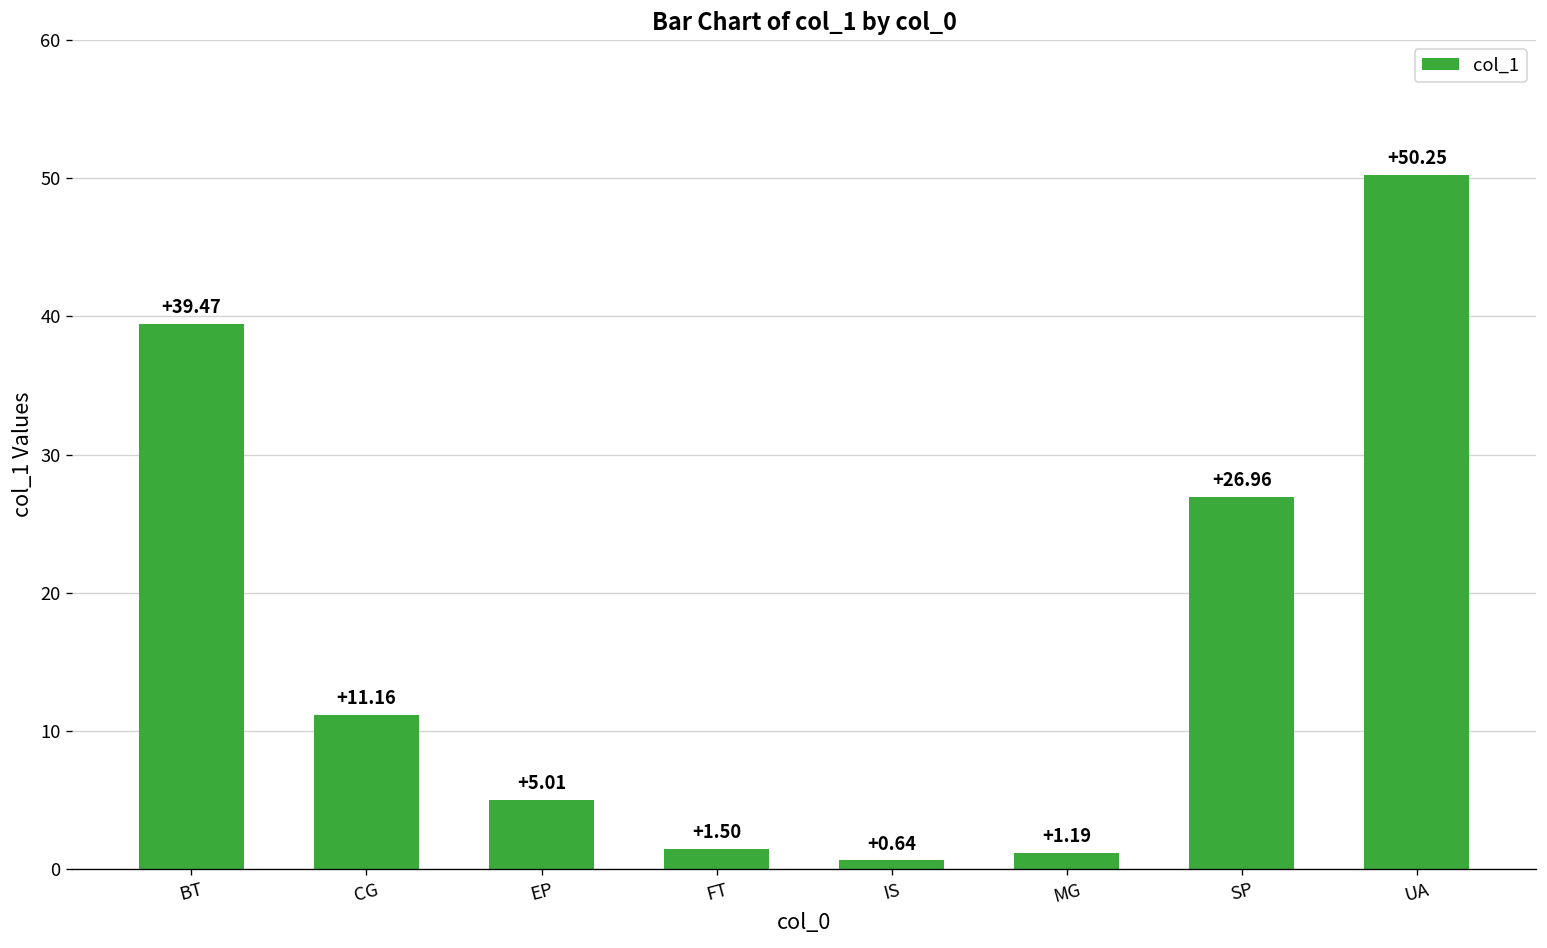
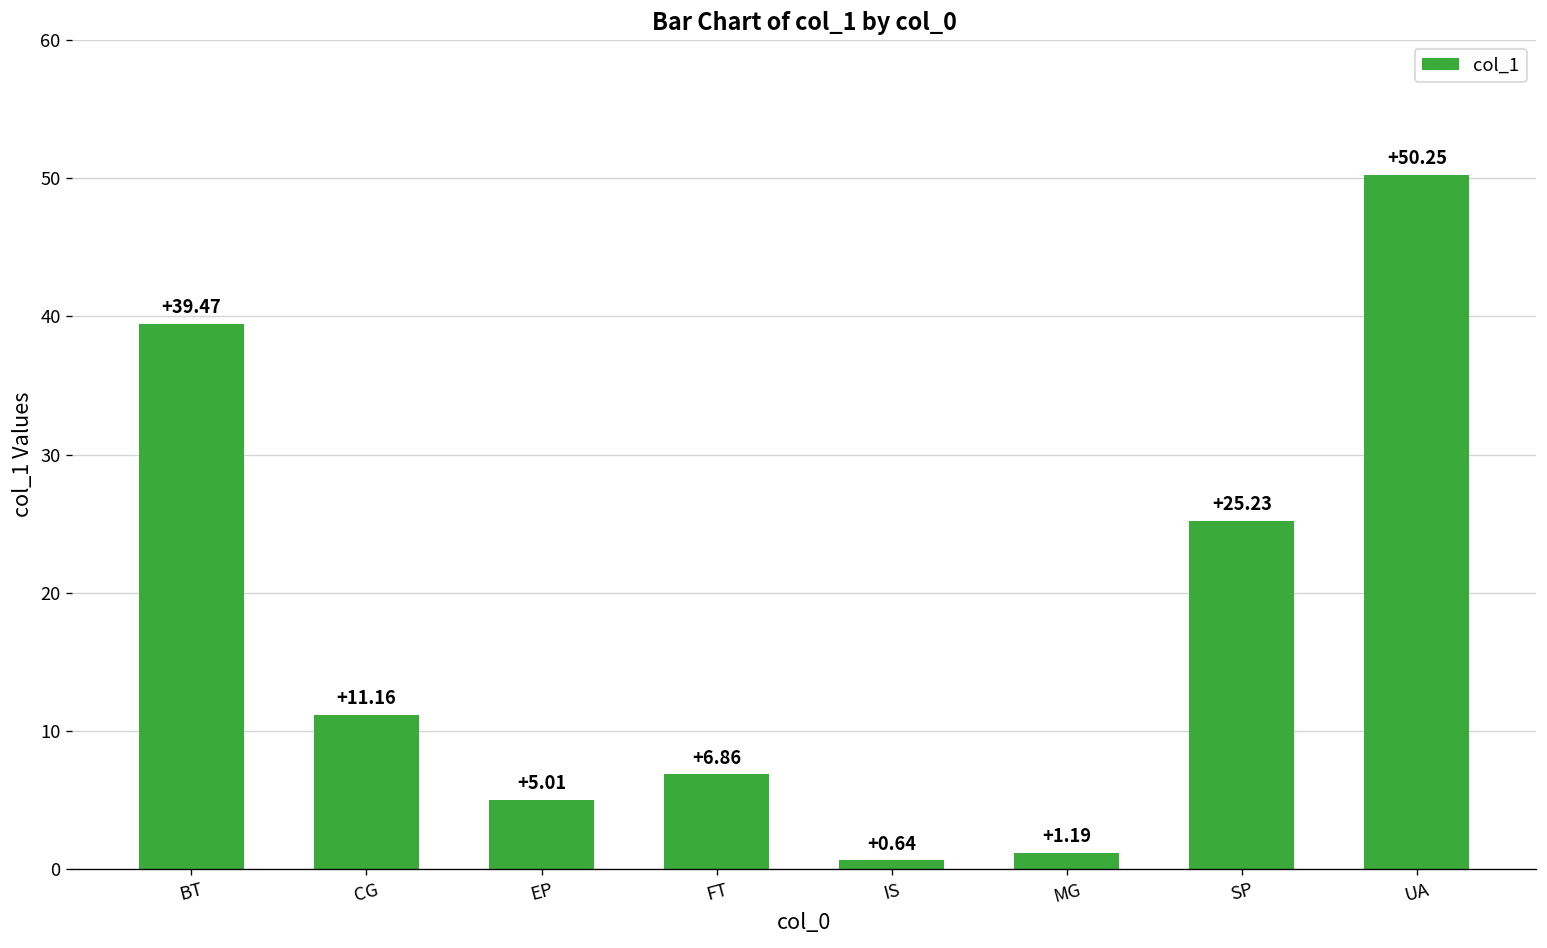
FT: +1.50 -> +6.86
SP: +26.96 -> +25.23
